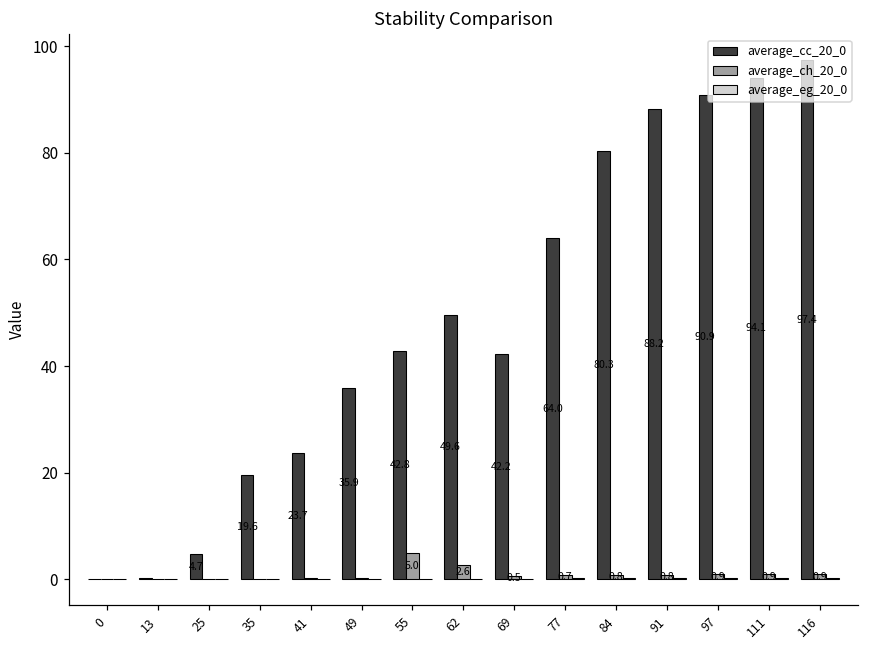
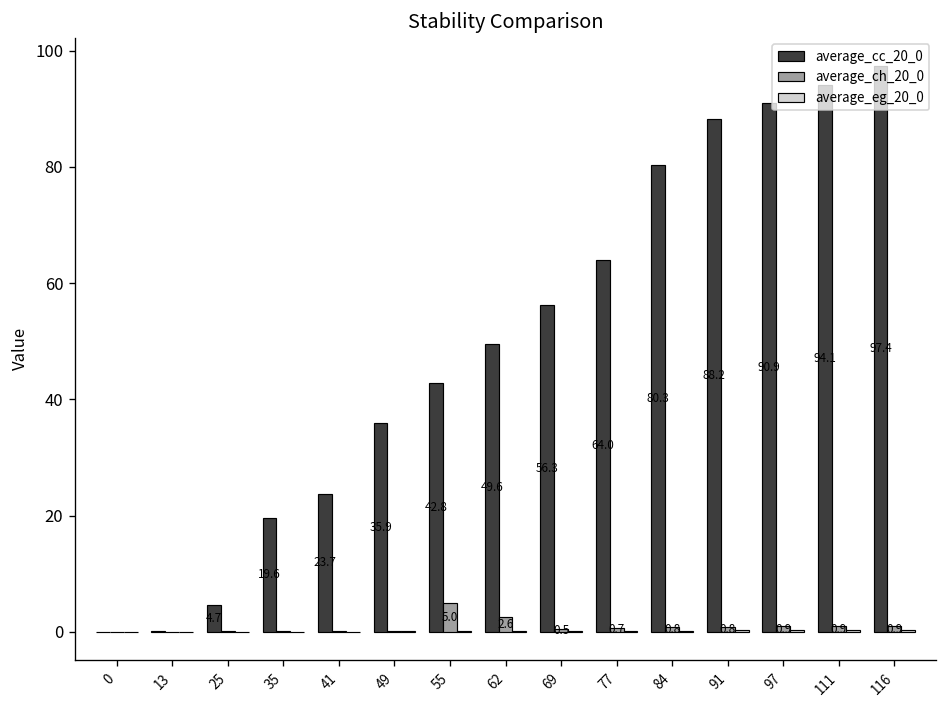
average_cc_20_0, 69: 42.2 -> 56.3
